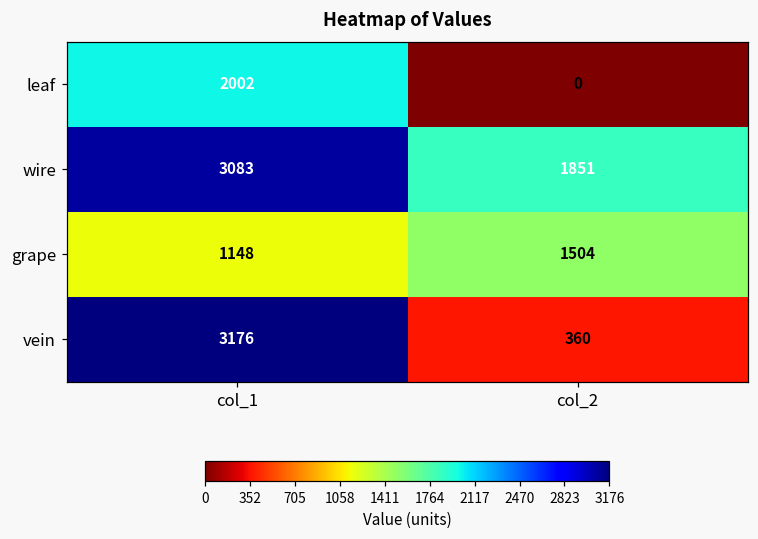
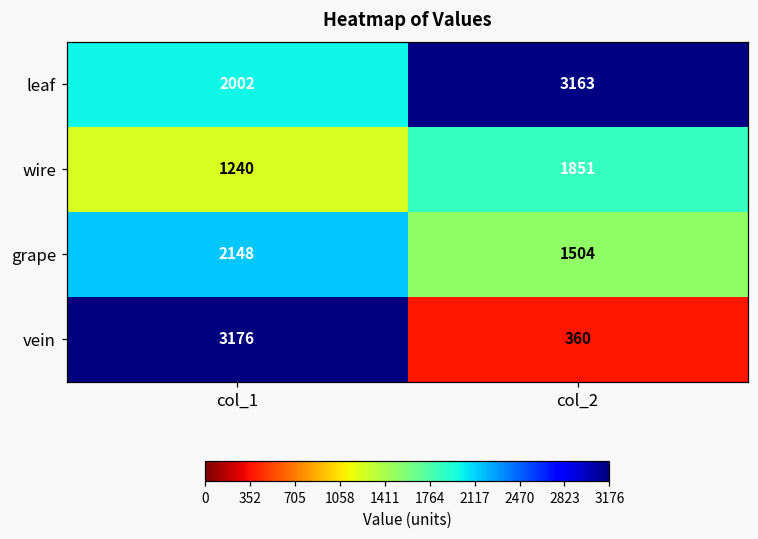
leaf, col_2: 0 -> 3163
wire, col_1: 3083 -> 1240
grape, col_1: 1148 -> 2148
